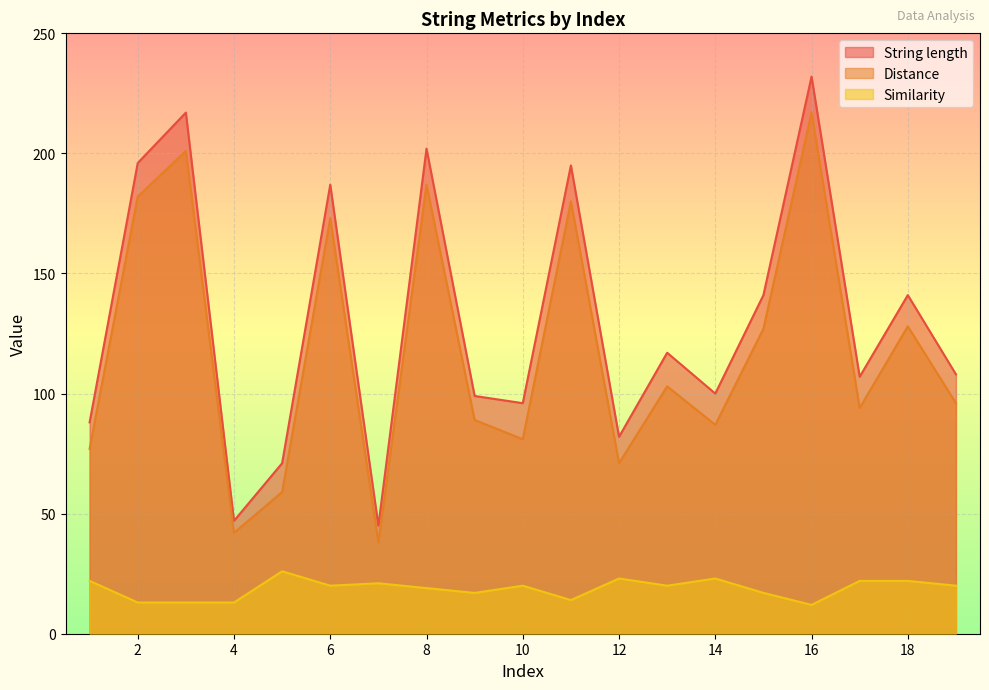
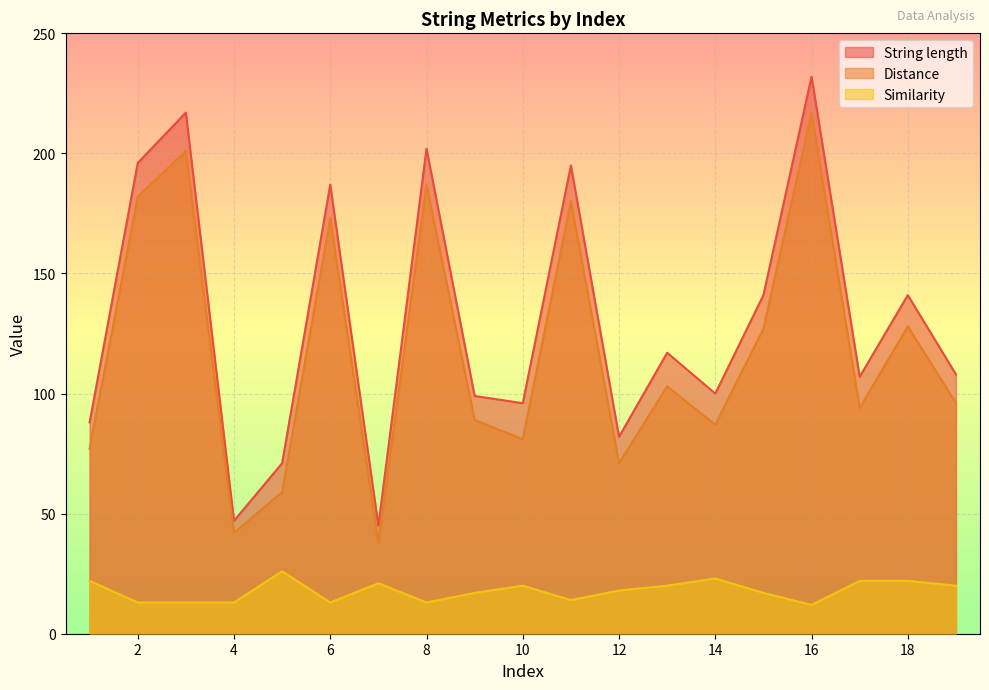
Similarity, 6: 20 -> 13
Similarity, 8: 19 -> 13
Similarity, 12: 23 -> 18
